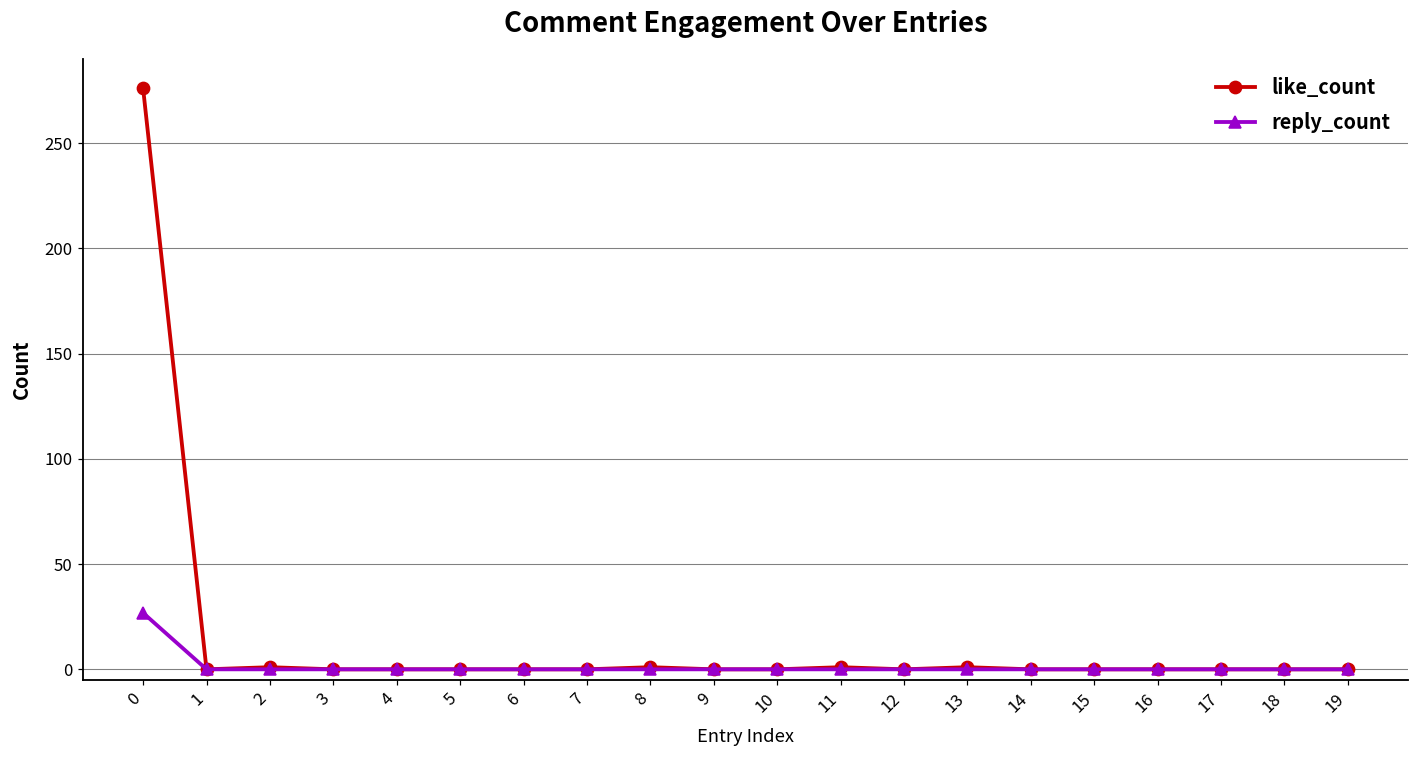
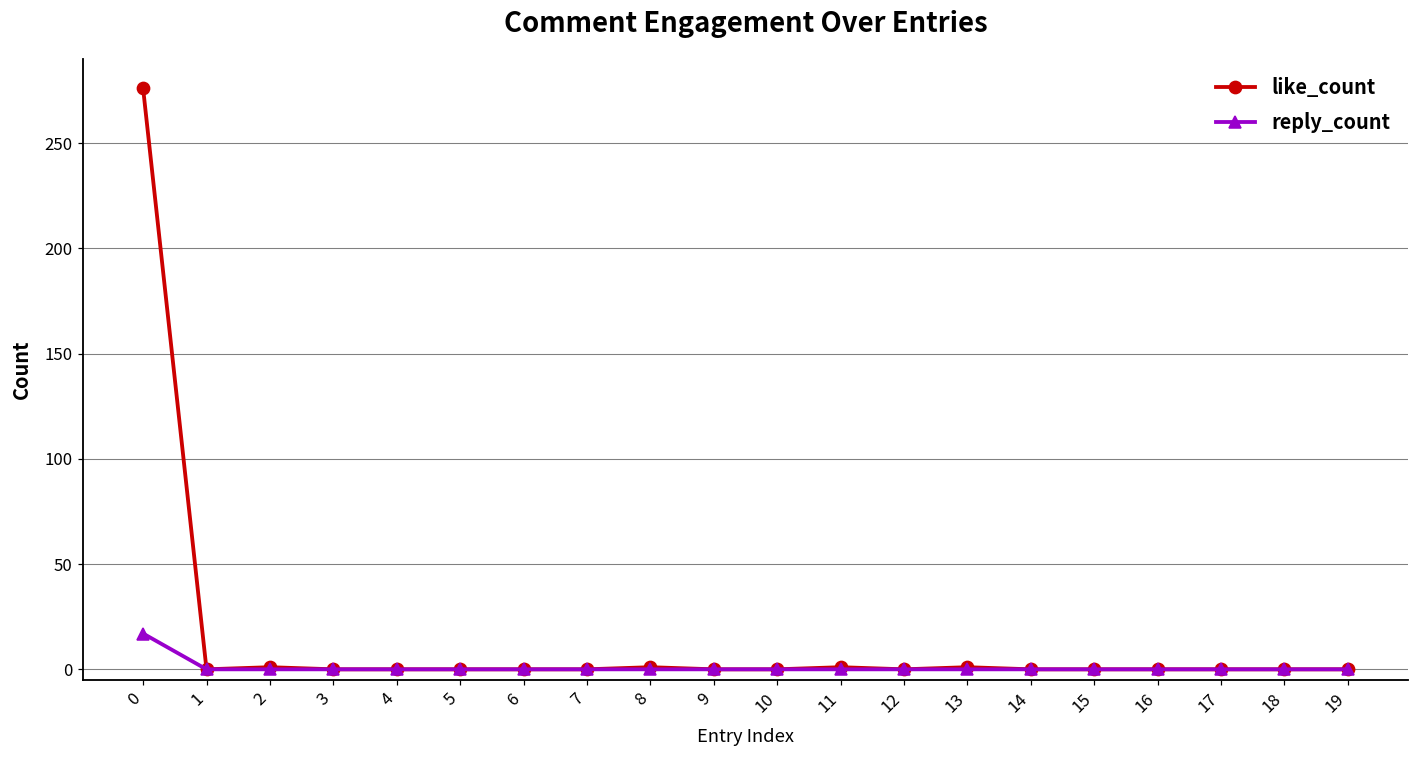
reply_count, 0: 27 -> 17
